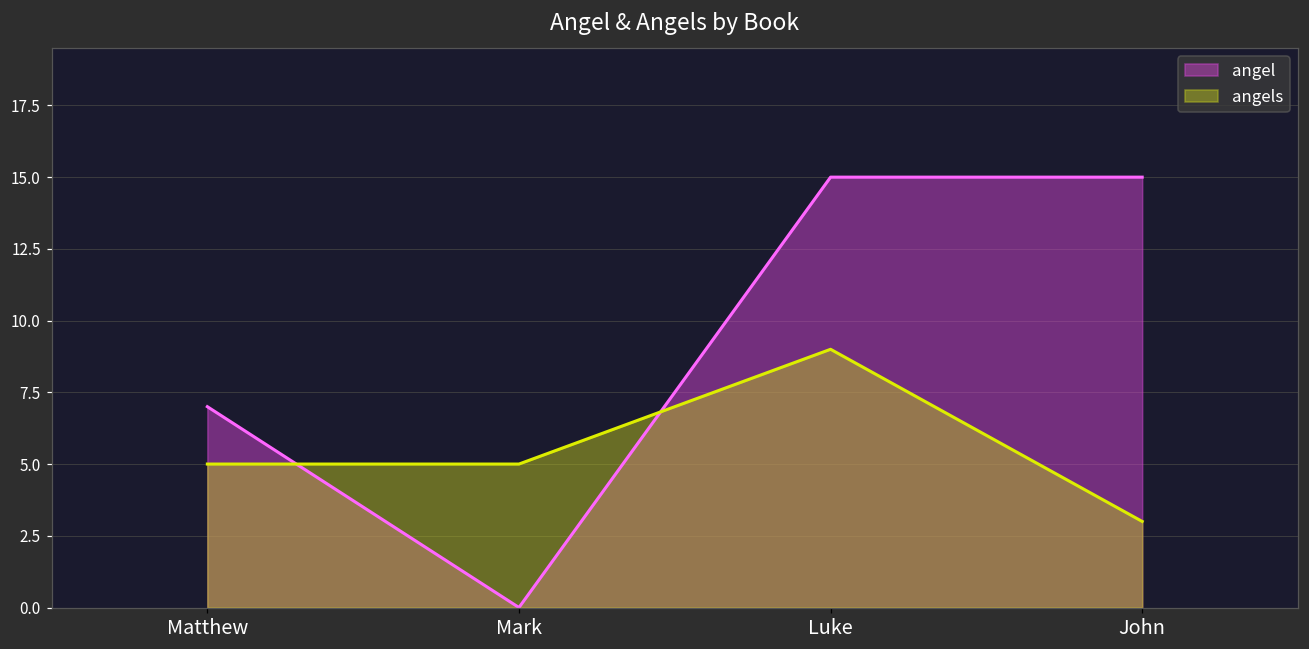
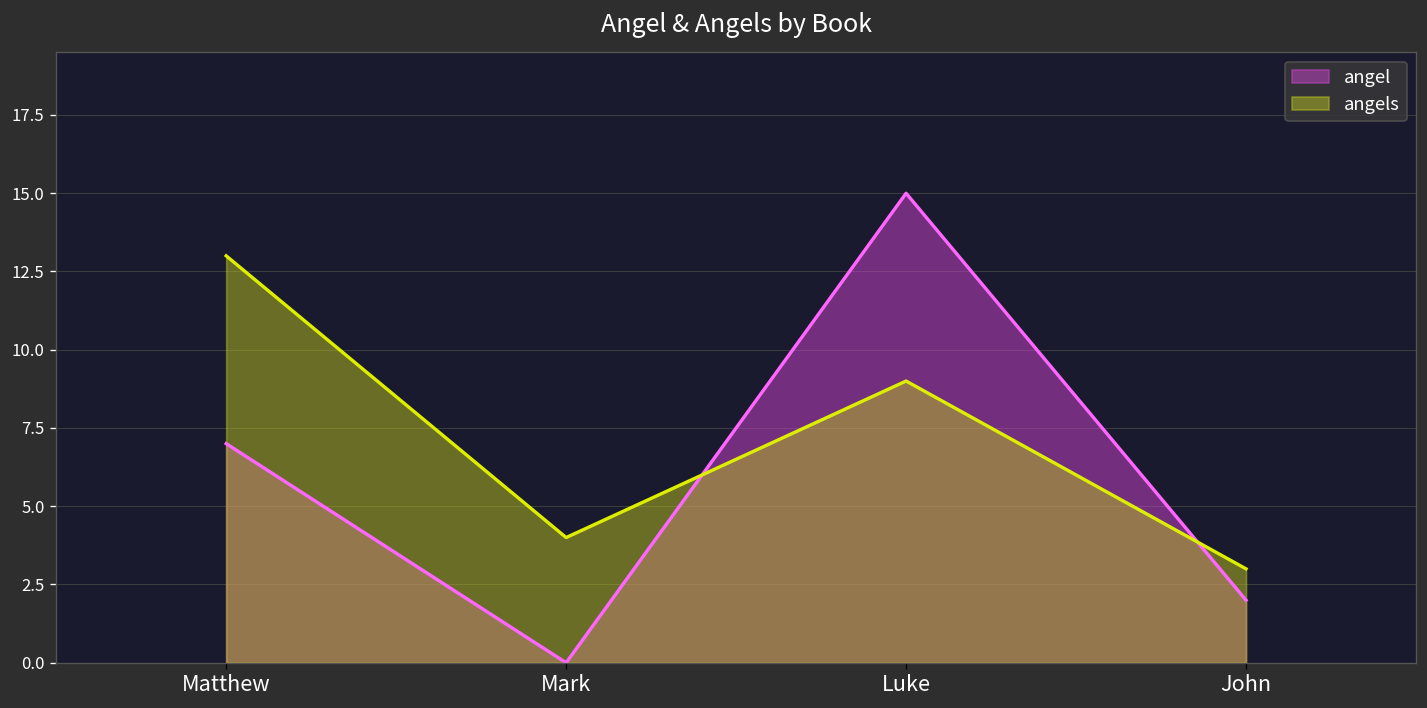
angels, Matthew: 5 -> 13
angels, Mark: 5 -> 4
angel, John: 15 -> 2
